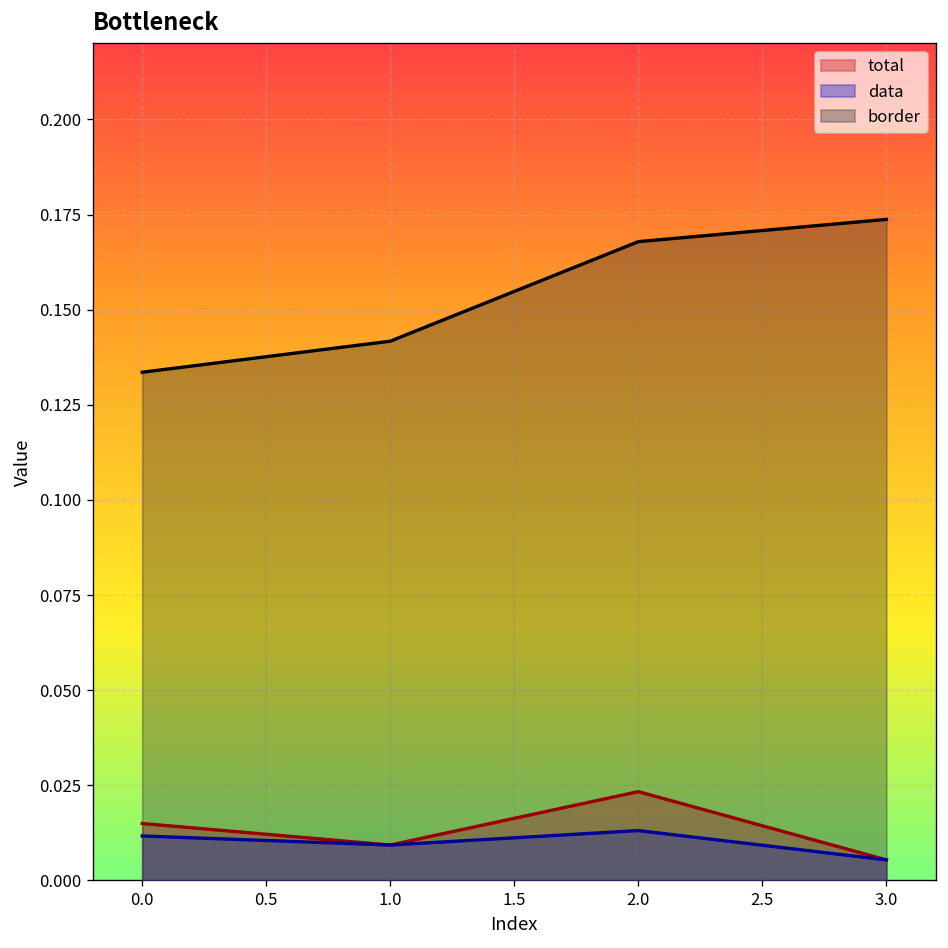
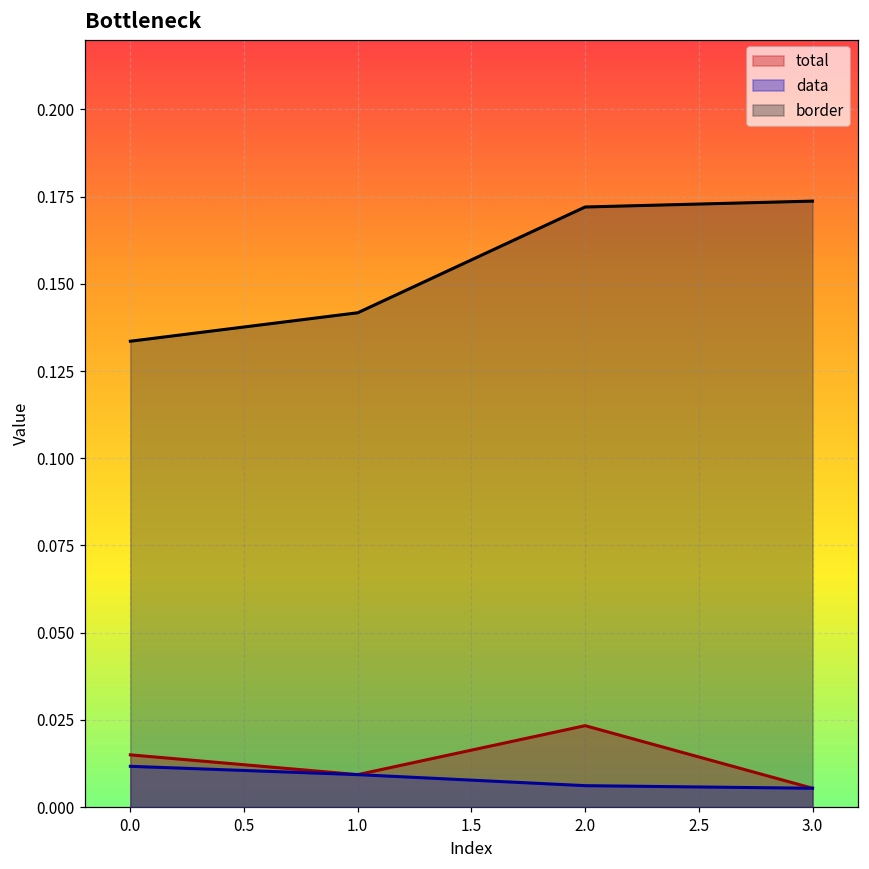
data, 2.0: 0.013 -> 0.006
border, 2.0: 0.168 -> 0.172
